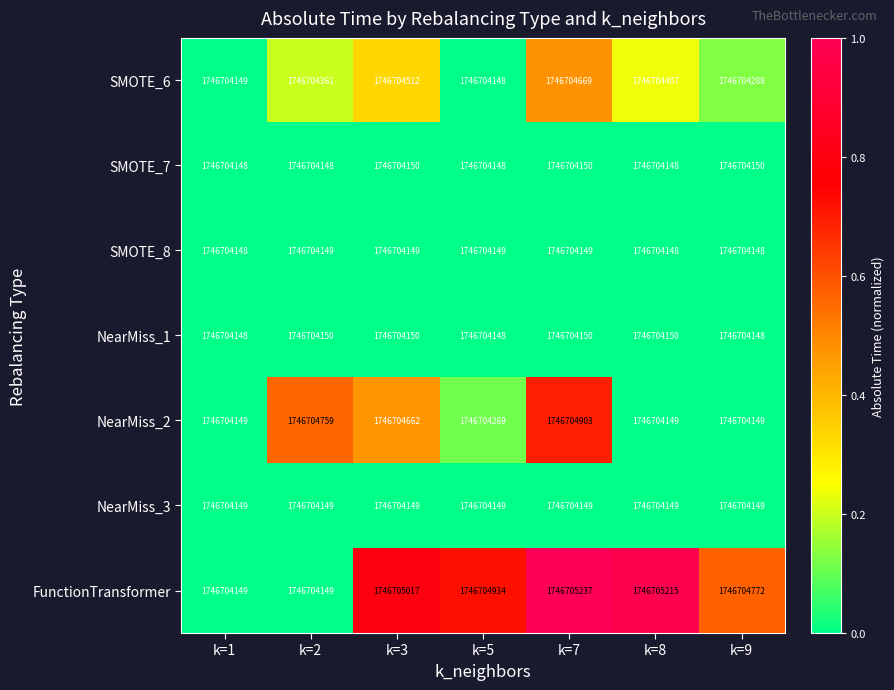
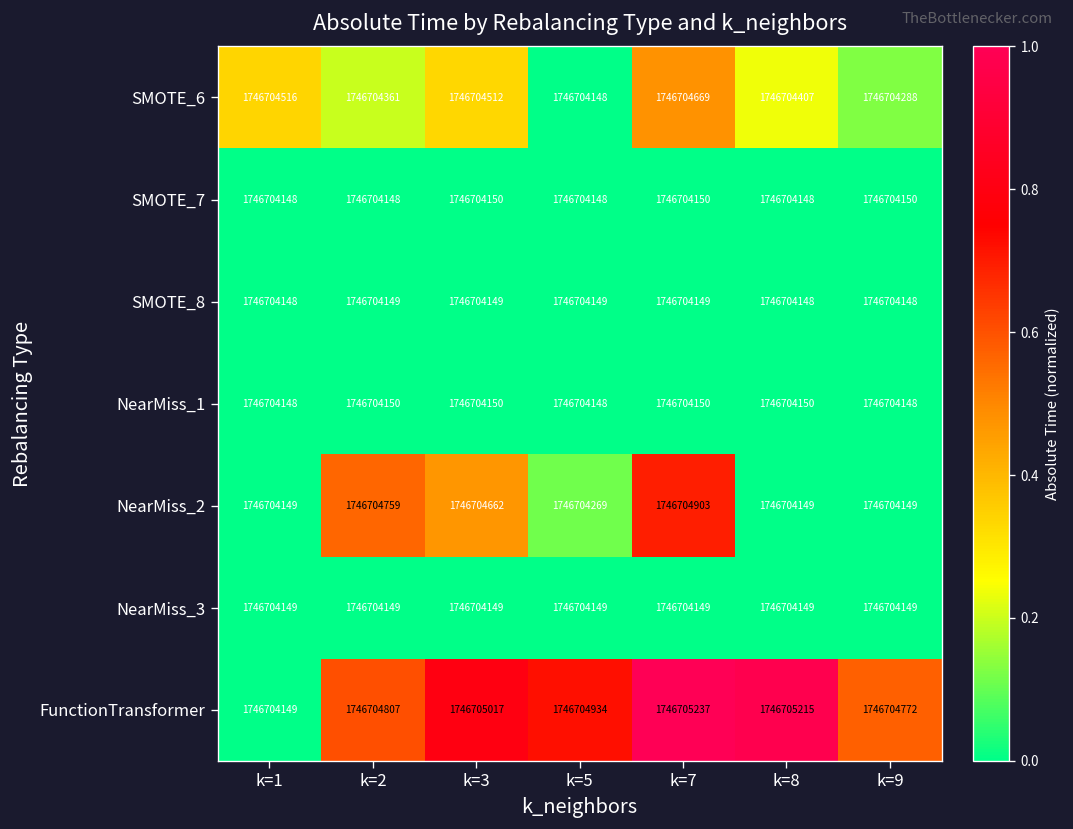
SMOTE_6, k=1: 1746704149 -> 1746704516
FunctionTransformer, k=2: 1746704149 -> 1746704807
